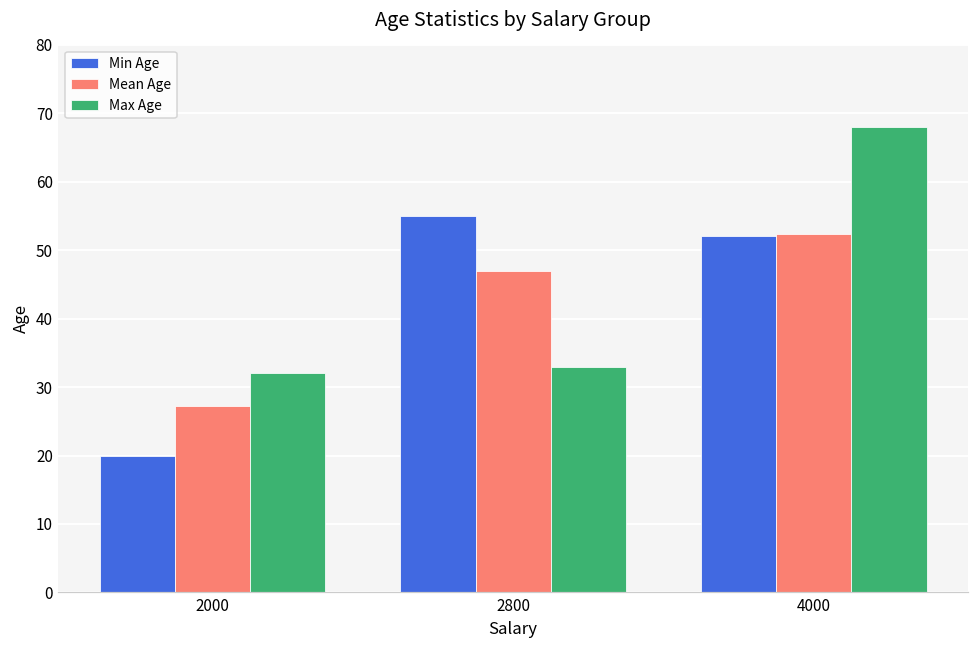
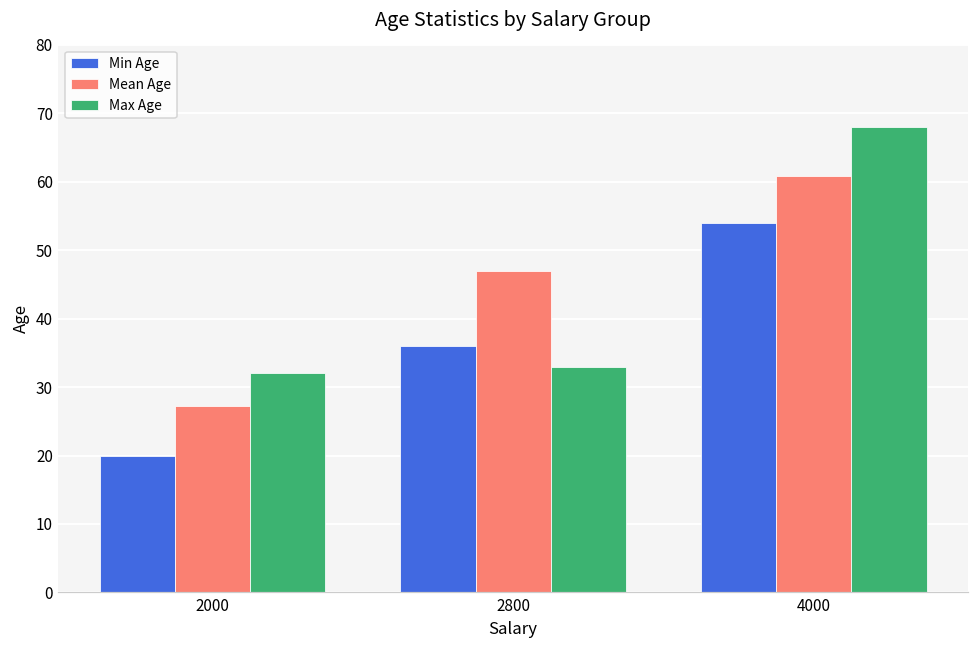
Min Age, 2800: 55 -> 36
Min Age, 4000: 52 -> 54
Mean Age, 4000: 52 -> 61
